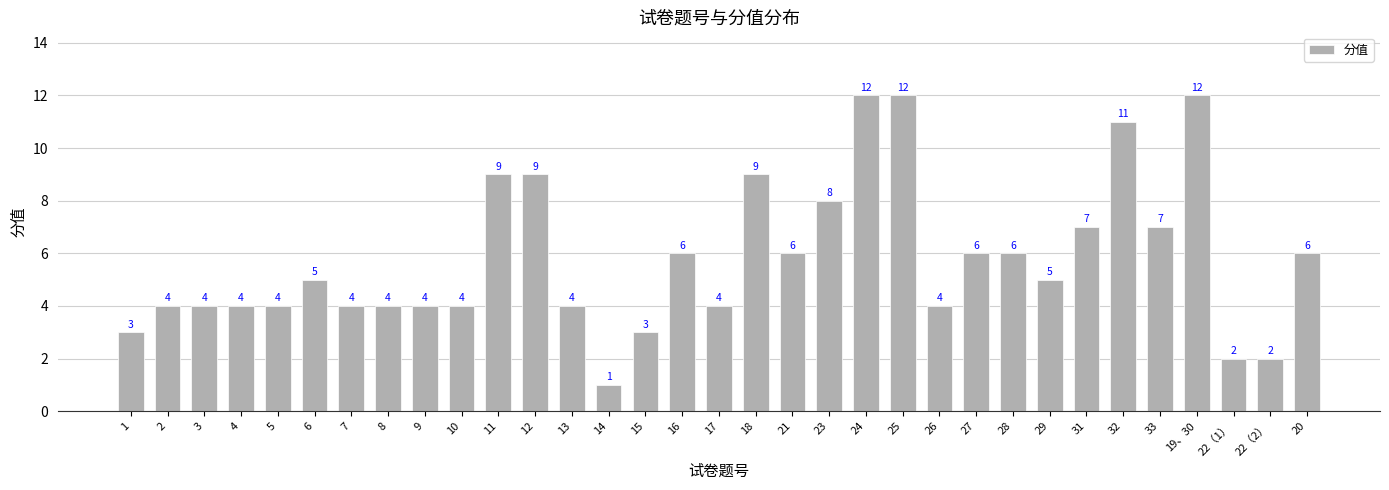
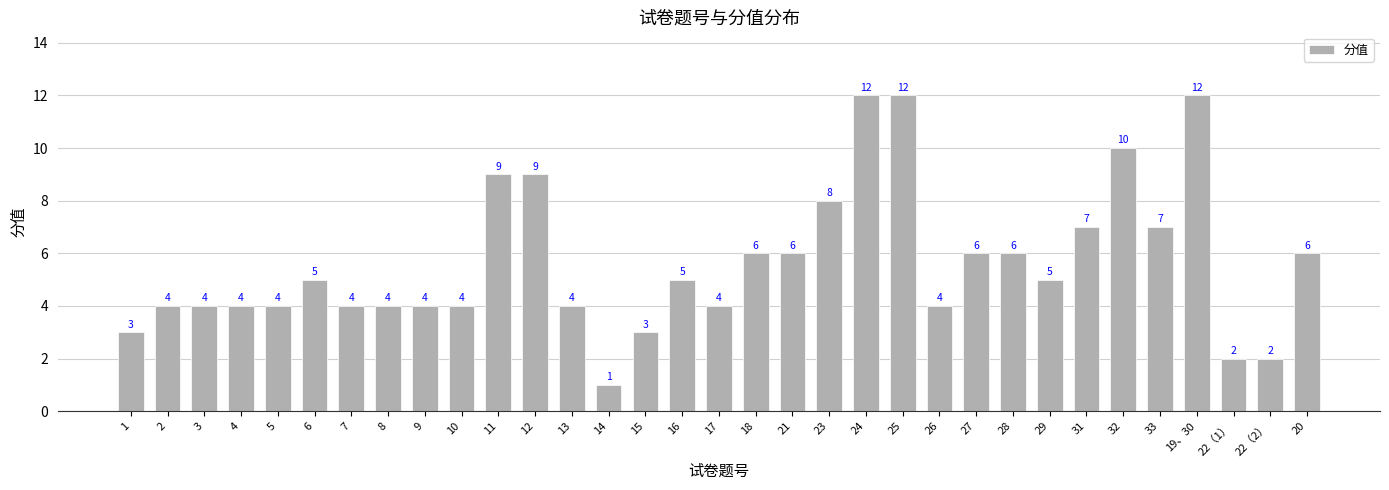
16: 6 -> 5
18: 9 -> 6
32: 11 -> 10
